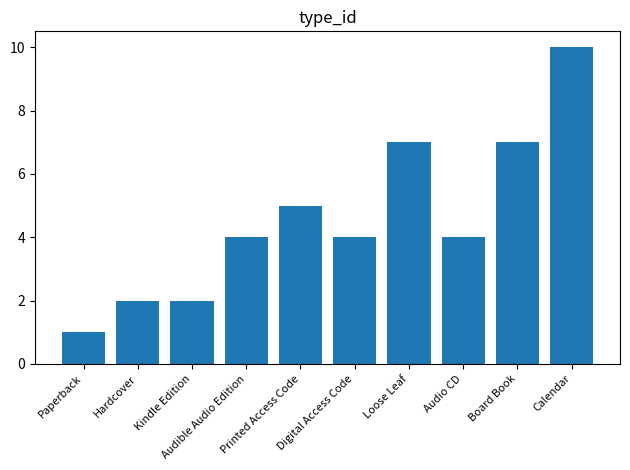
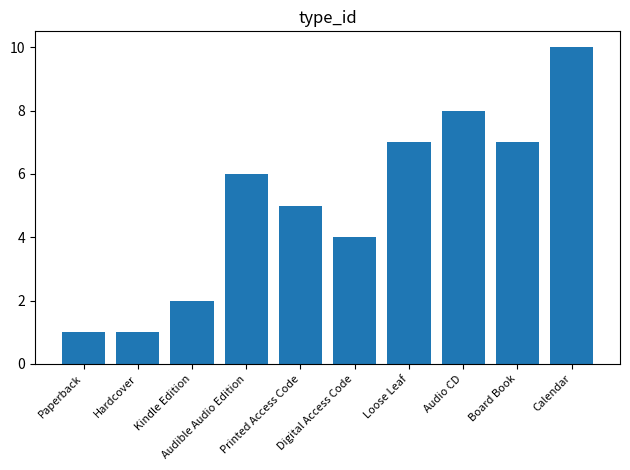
Hardcover: 2 -> 1
Audible Audio Edition: 4 -> 6
Audio CD: 4 -> 8
